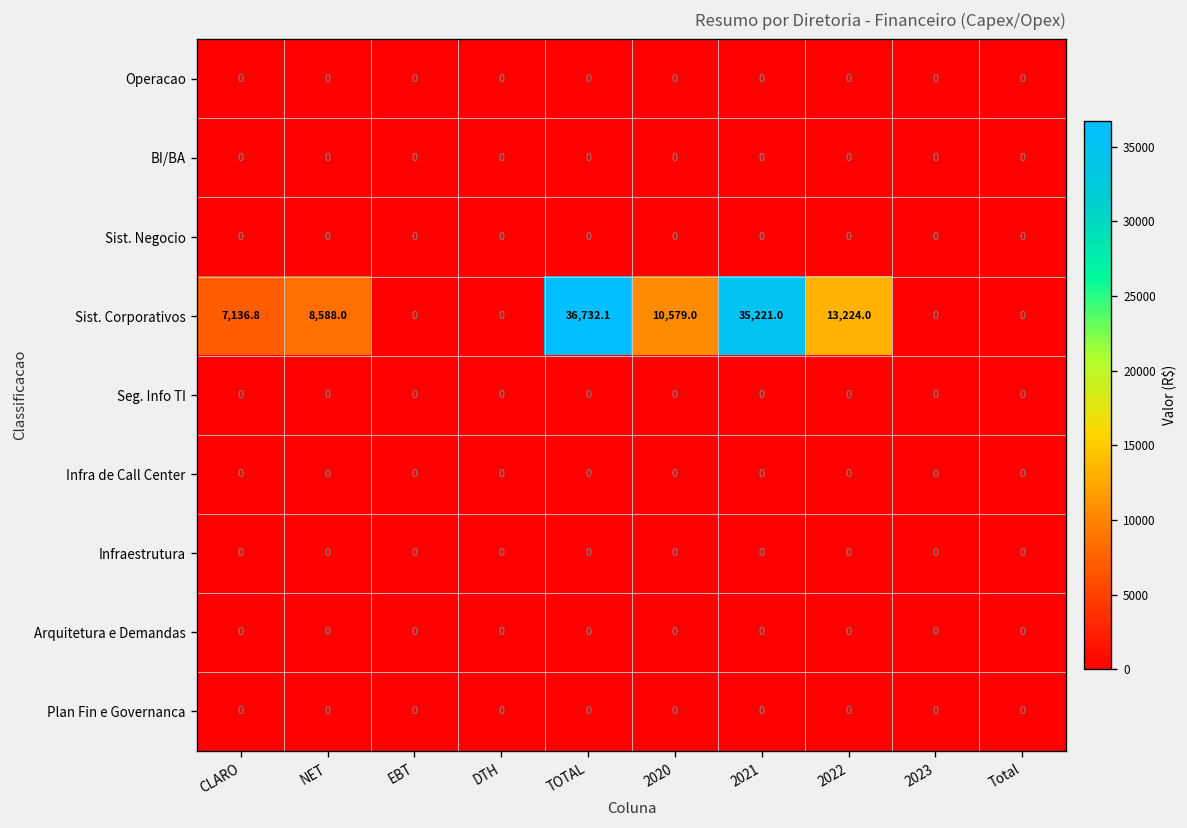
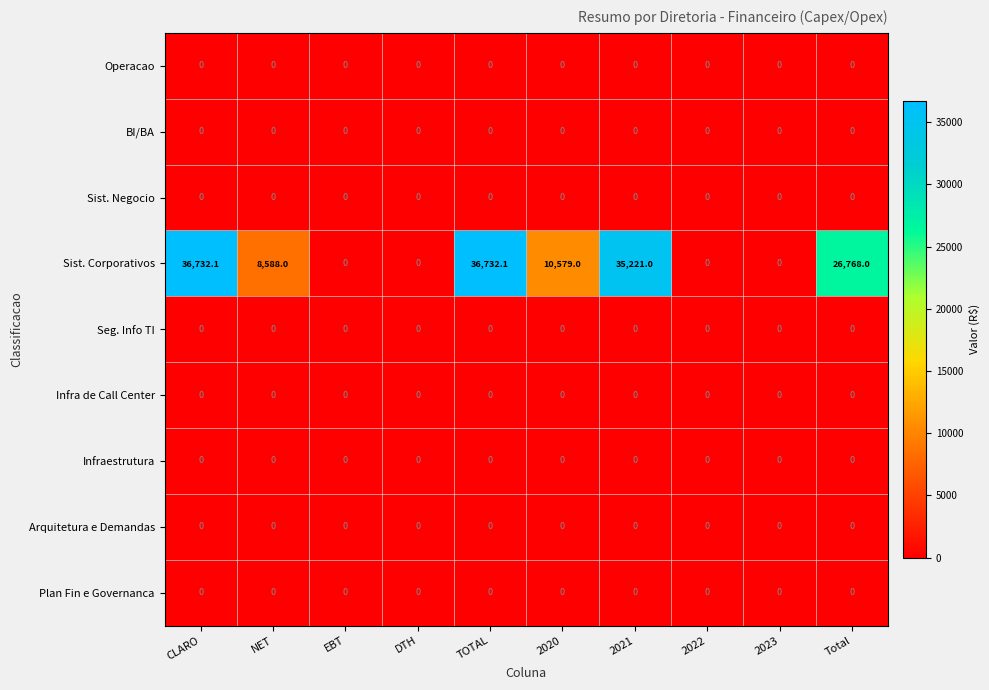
Sist. Corporativos, CLARO: 7,136.8 -> 36,732.1
Sist. Corporativos, 2022: 13,224.0 -> 0
Sist. Corporativos, Total: 0 -> 26,768.0
